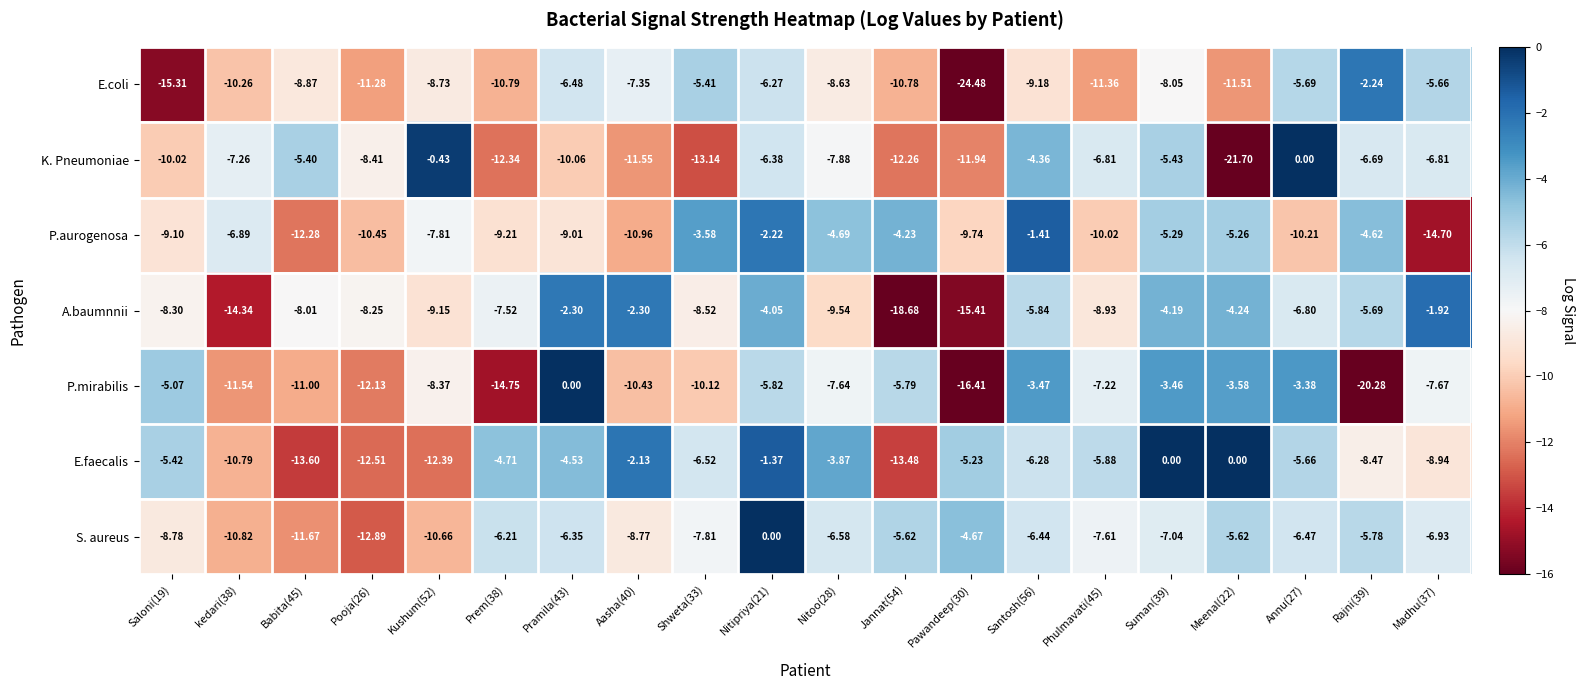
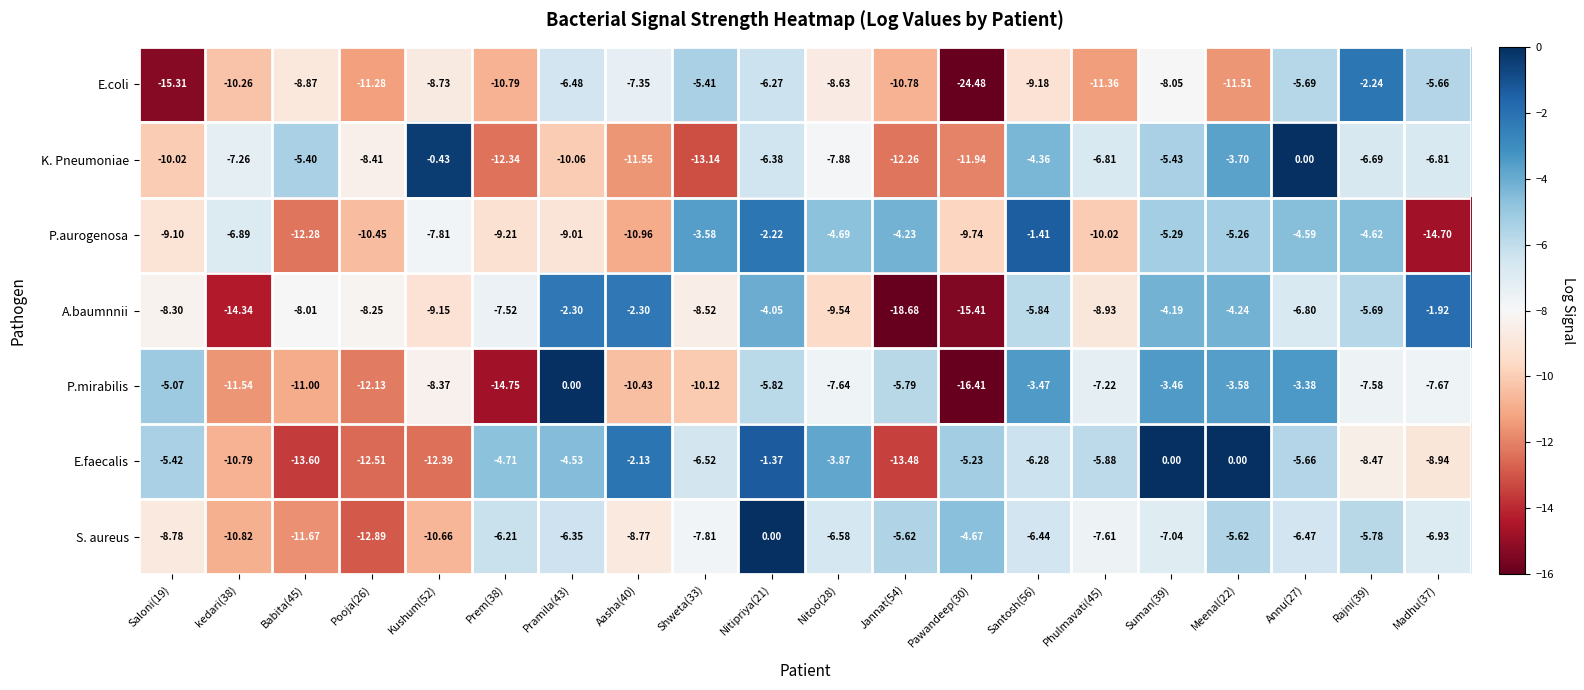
K. Pneumoniae, Meenal(22): -21.70 -> -3.70
P.aurogenosa, Annu(27): -10.21 -> -4.59
P.mirabilis, Rajni(39): -20.28 -> -7.58
